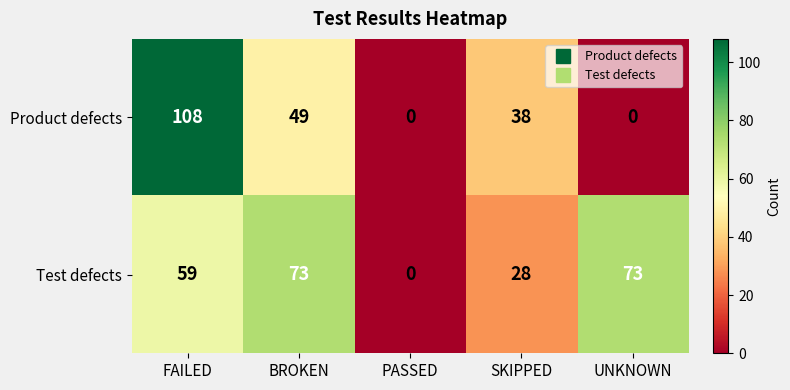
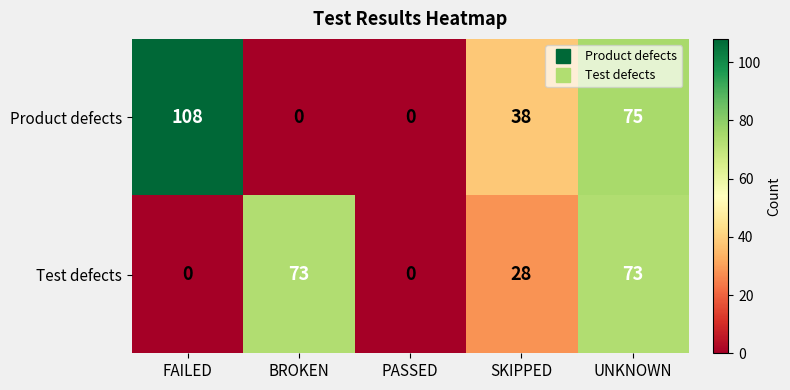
Product defects, BROKEN: 49 -> 0
Product defects, UNKNOWN: 0 -> 75
Test defects, FAILED: 59 -> 0
